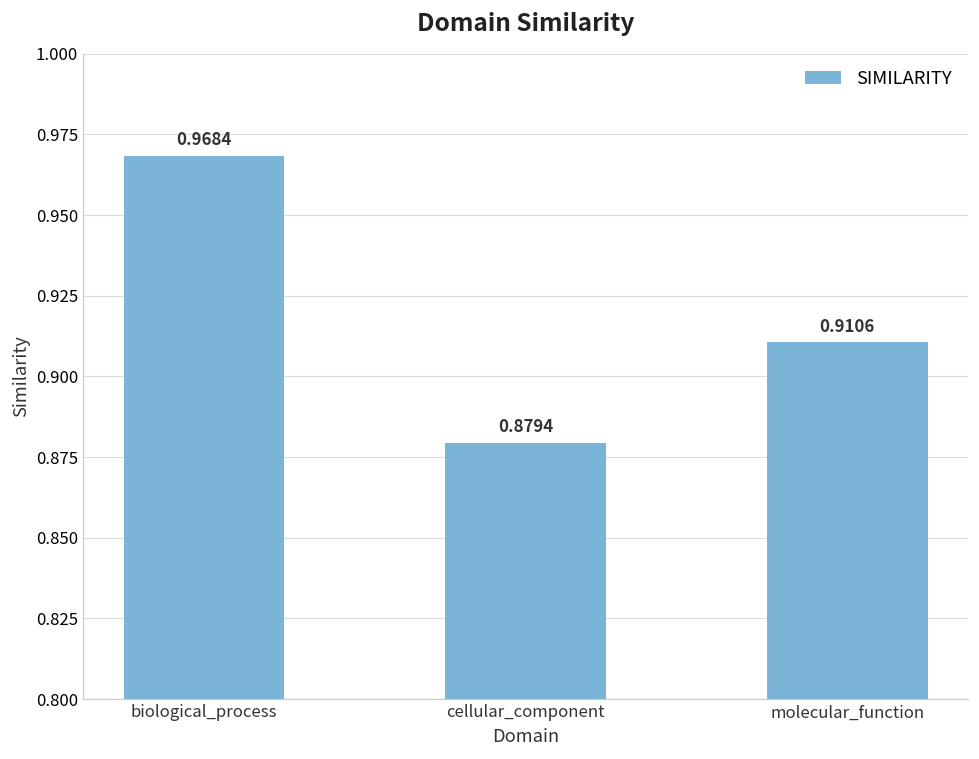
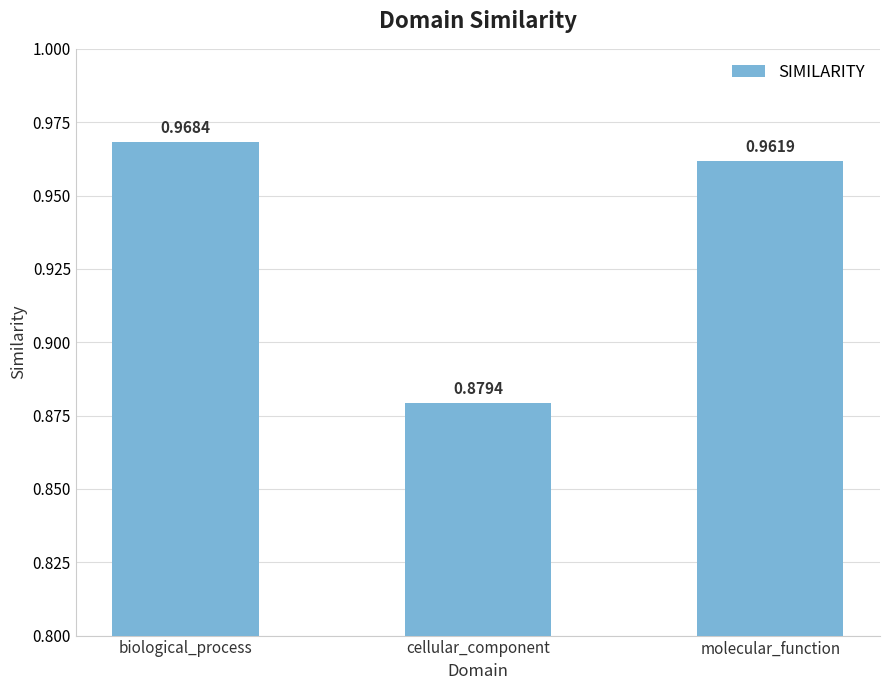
molecular_function: 0.9106 -> 0.9619
